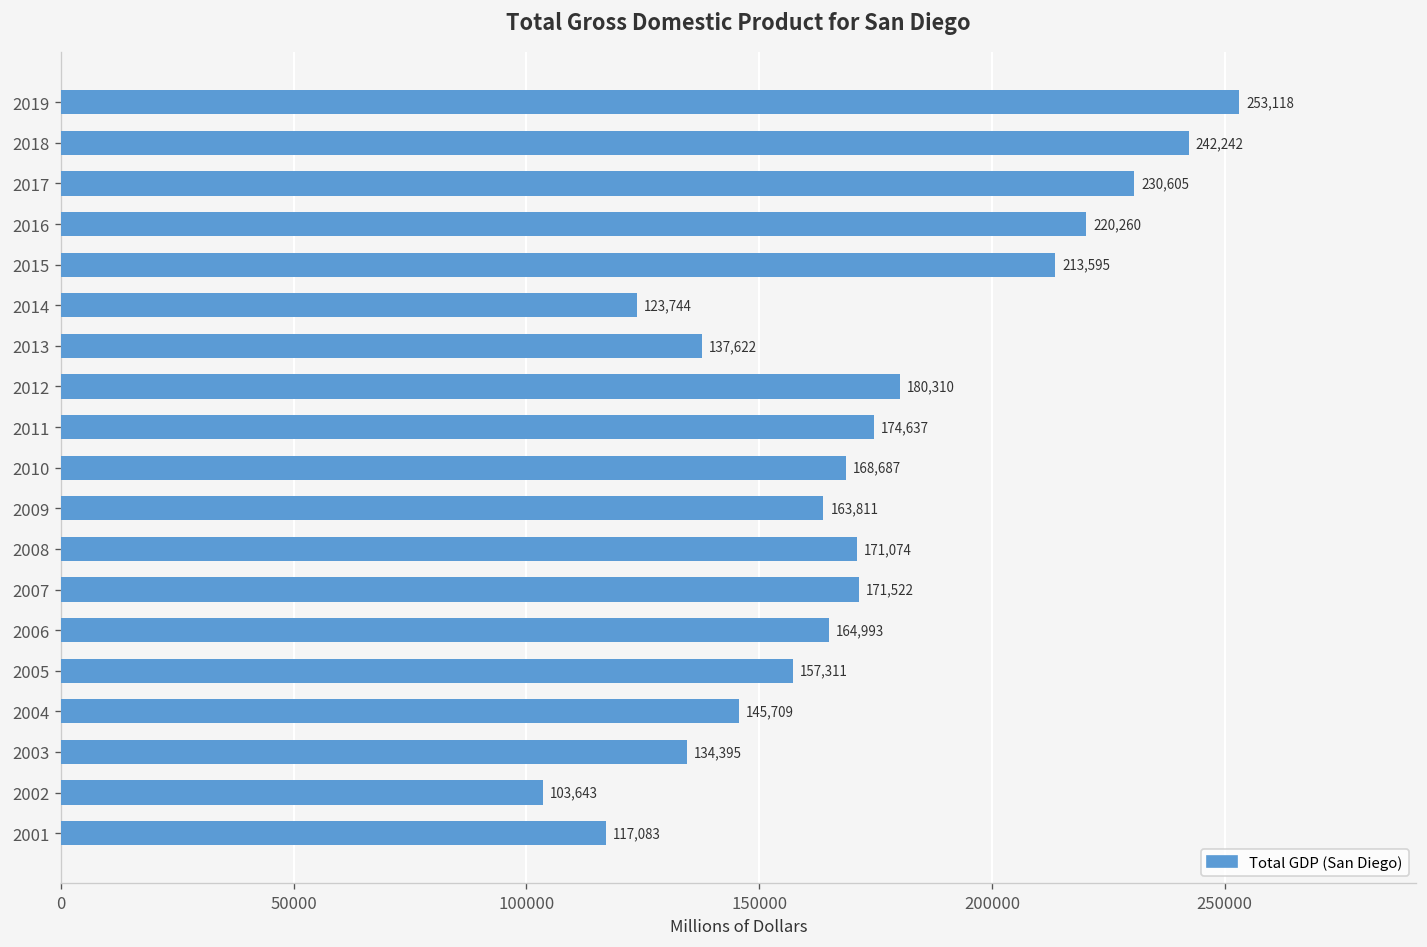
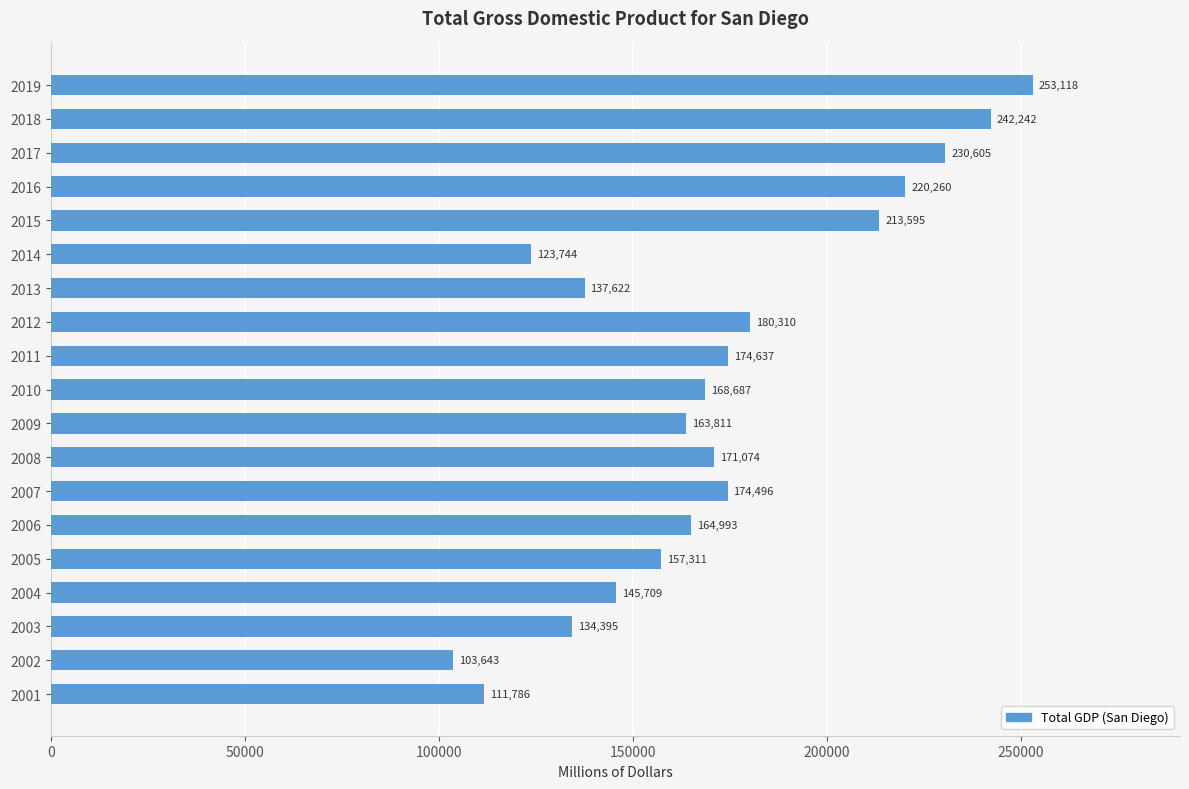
2007: 171,522 -> 174,496
2001: 117,083 -> 111,786
